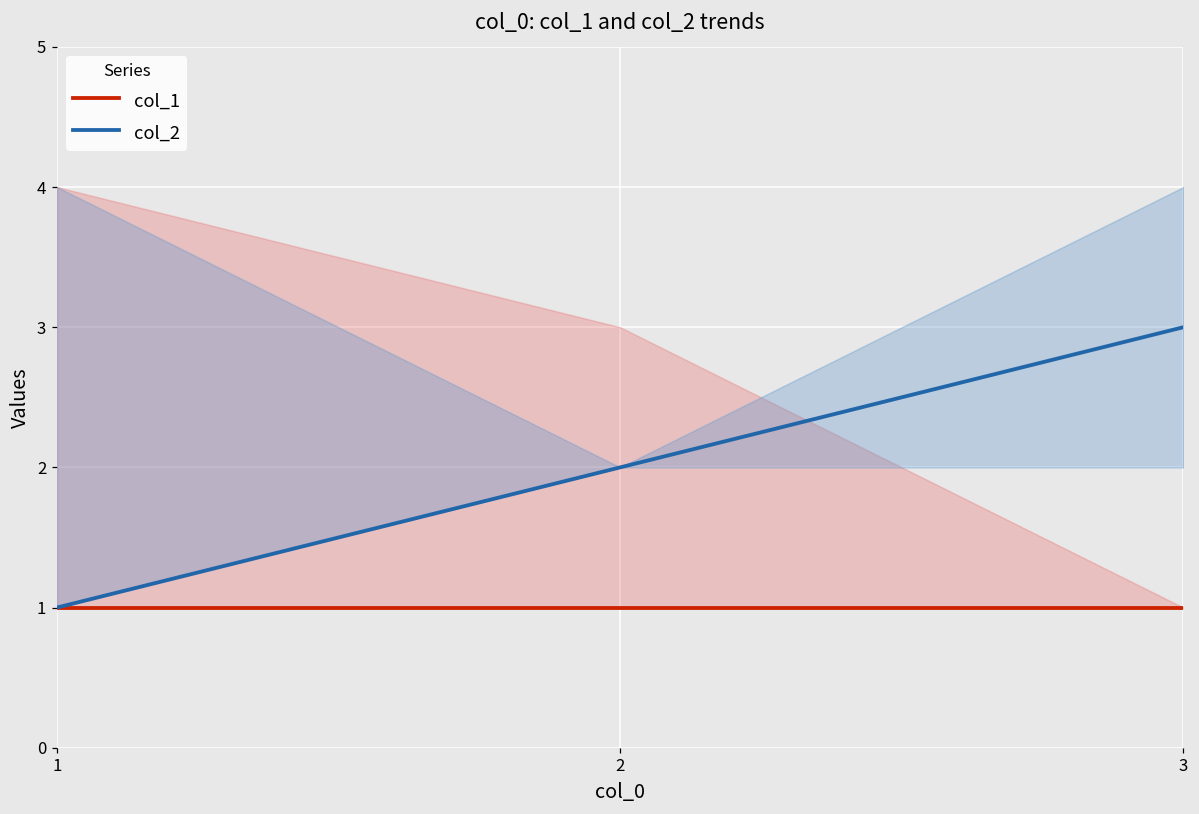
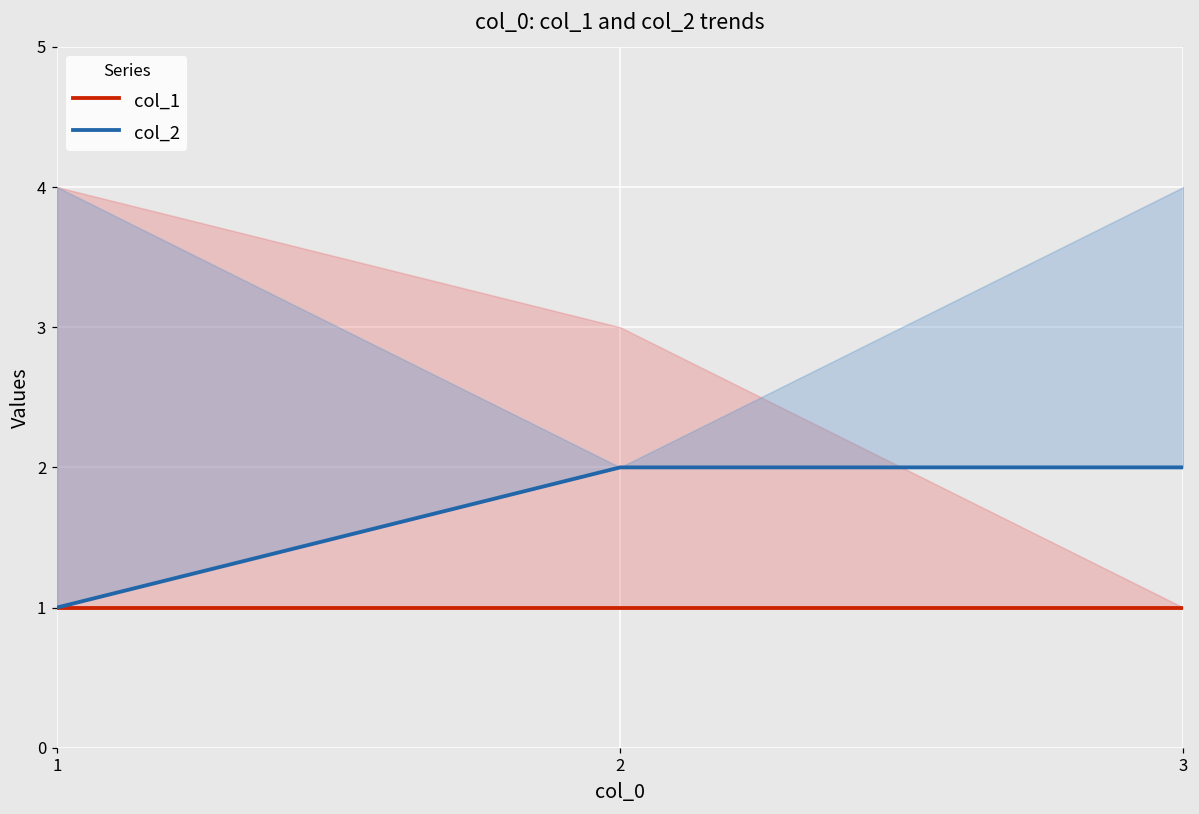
col_2, 3: 3 -> 2
